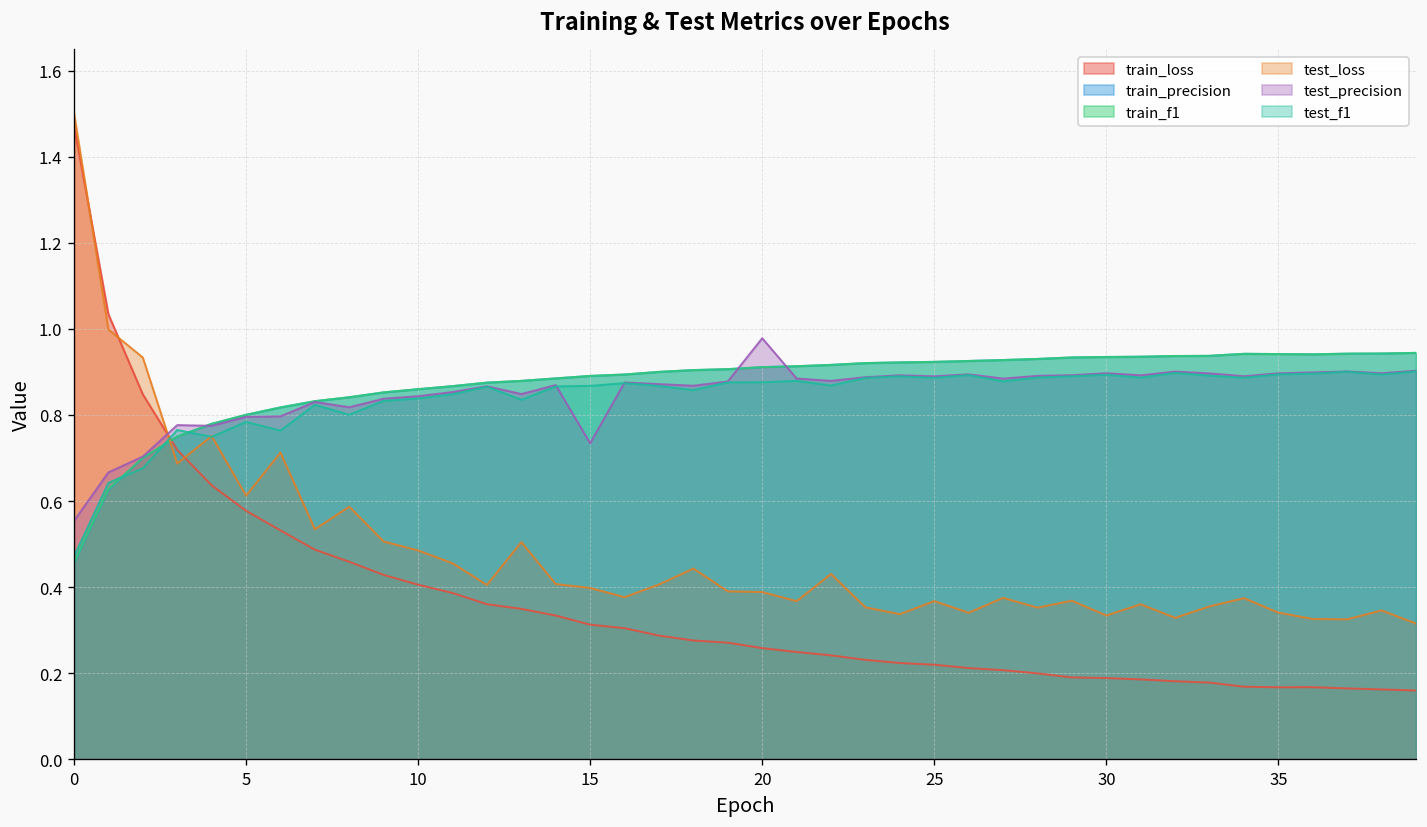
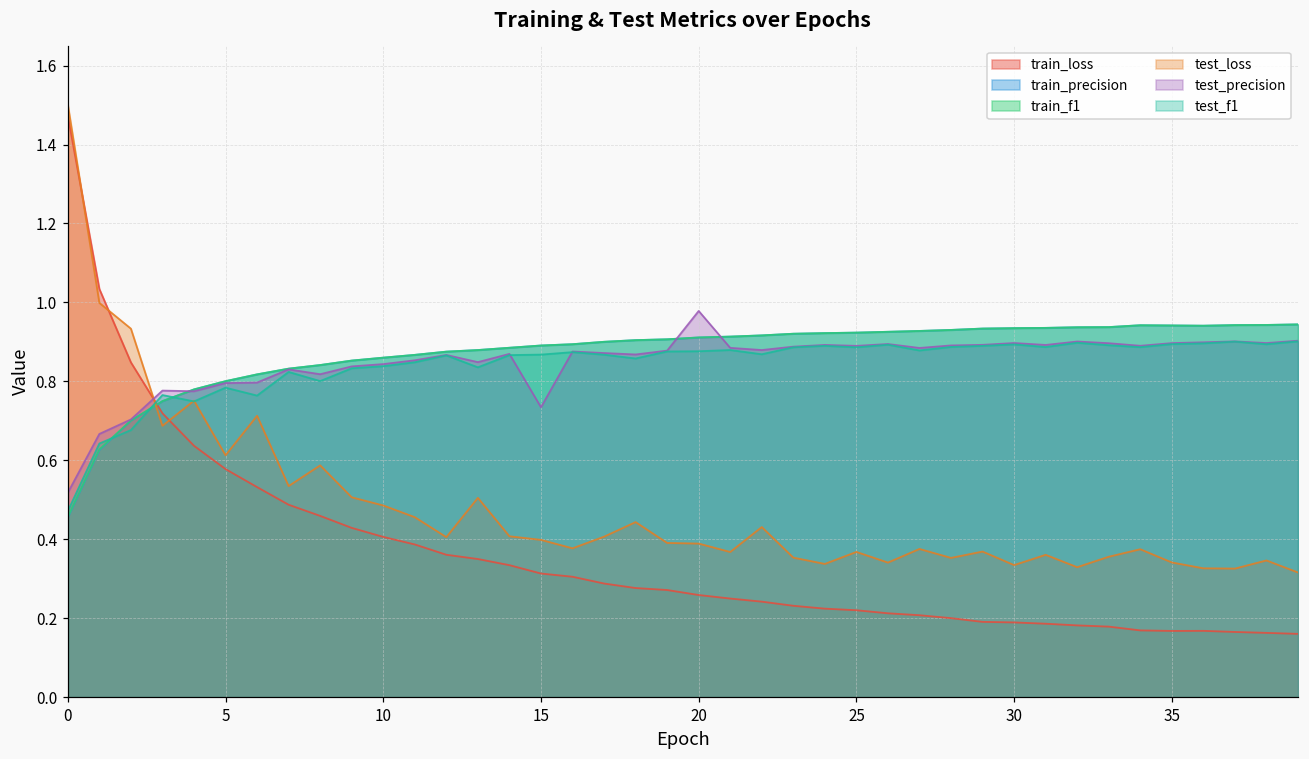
test_precision, 0: 0.55 -> 0.52
